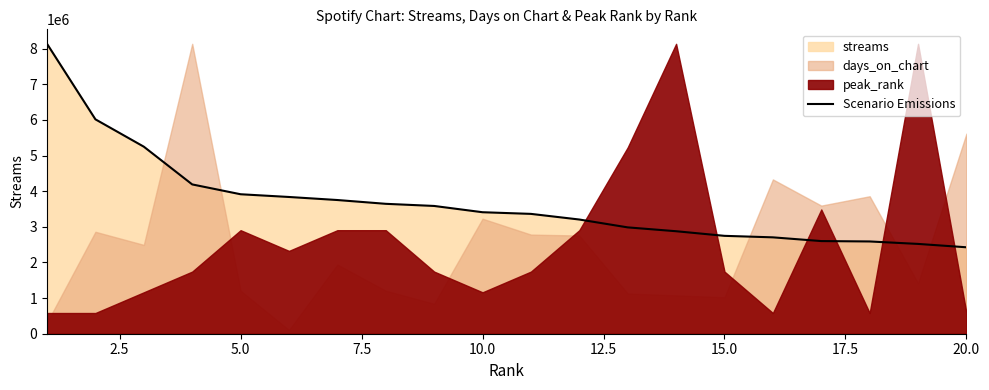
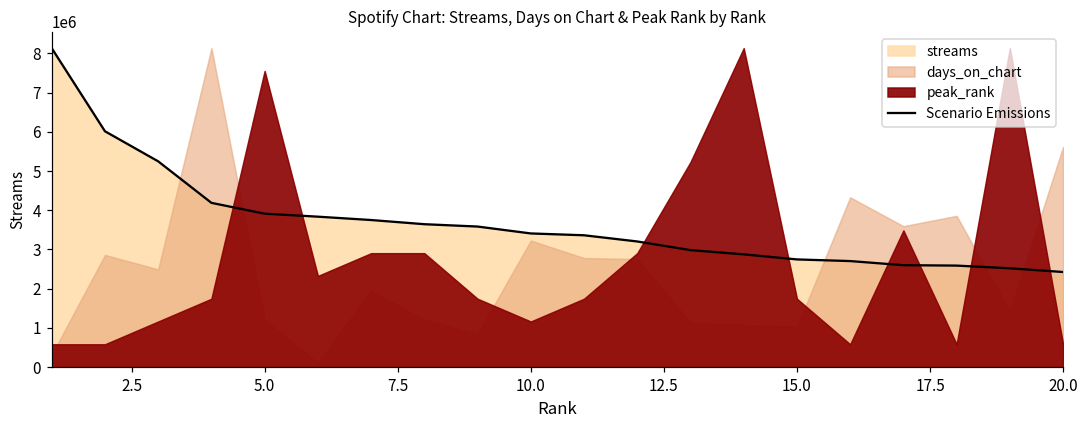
peak_rank, 5.0: 2900000 -> 7600000
